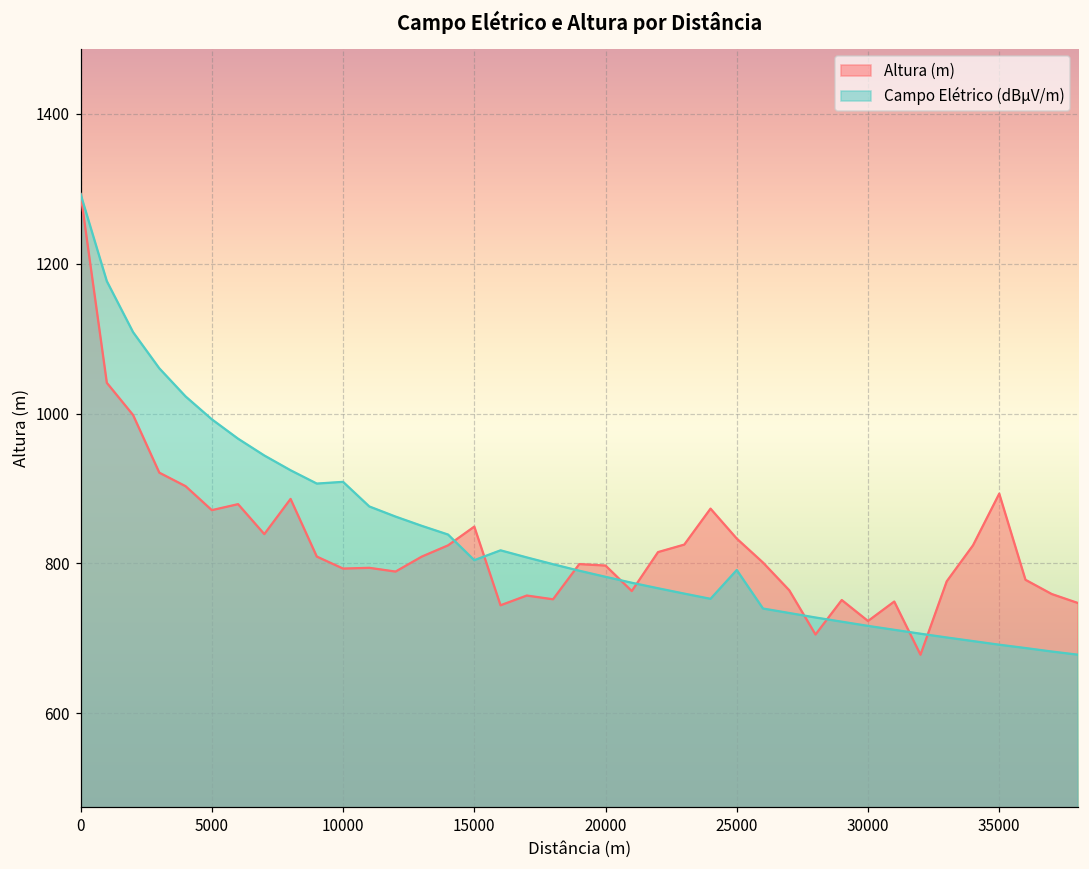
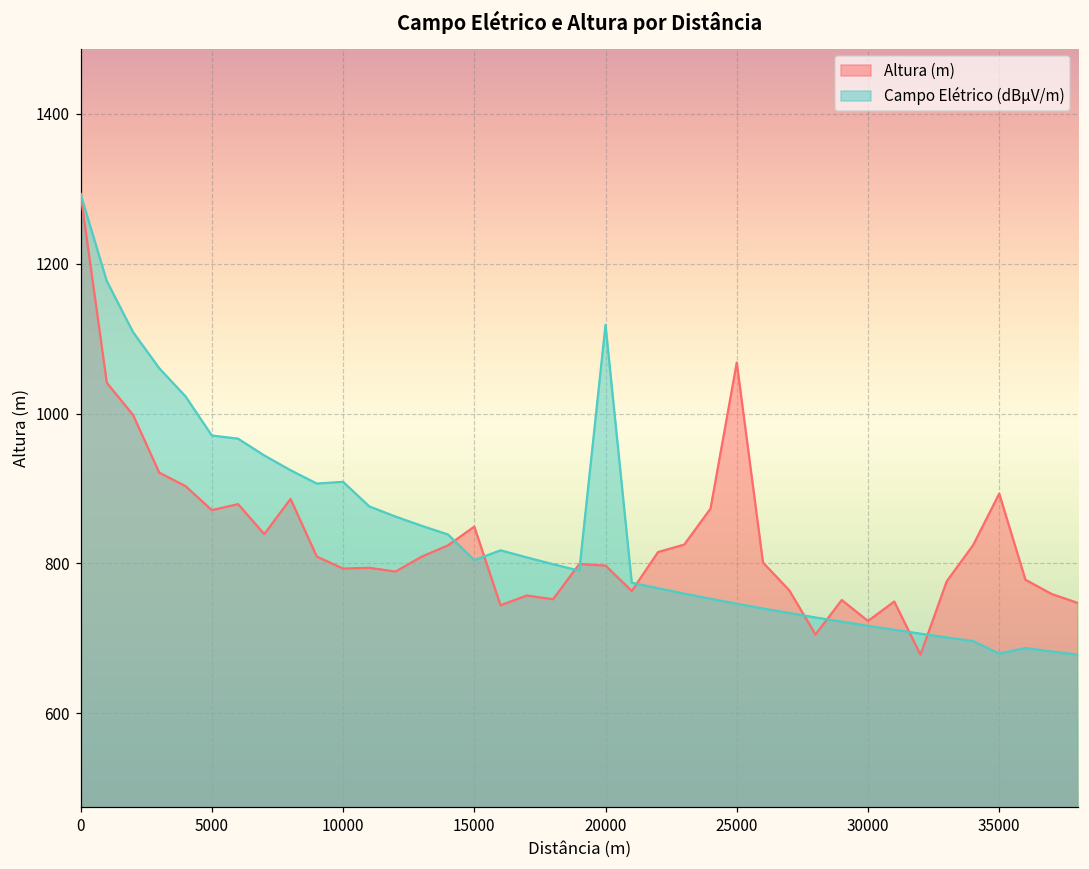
Campo Elétrico (dBµV/m), 5000: 990 -> 970
Campo Elétrico (dBµV/m), 20000: 780 -> 1120
Altura (m), 25000: 830 -> 1070
Campo Elétrico (dBµV/m), 25000: 790 -> 750
Campo Elétrico (dBµV/m), 35000: 690 -> 680
